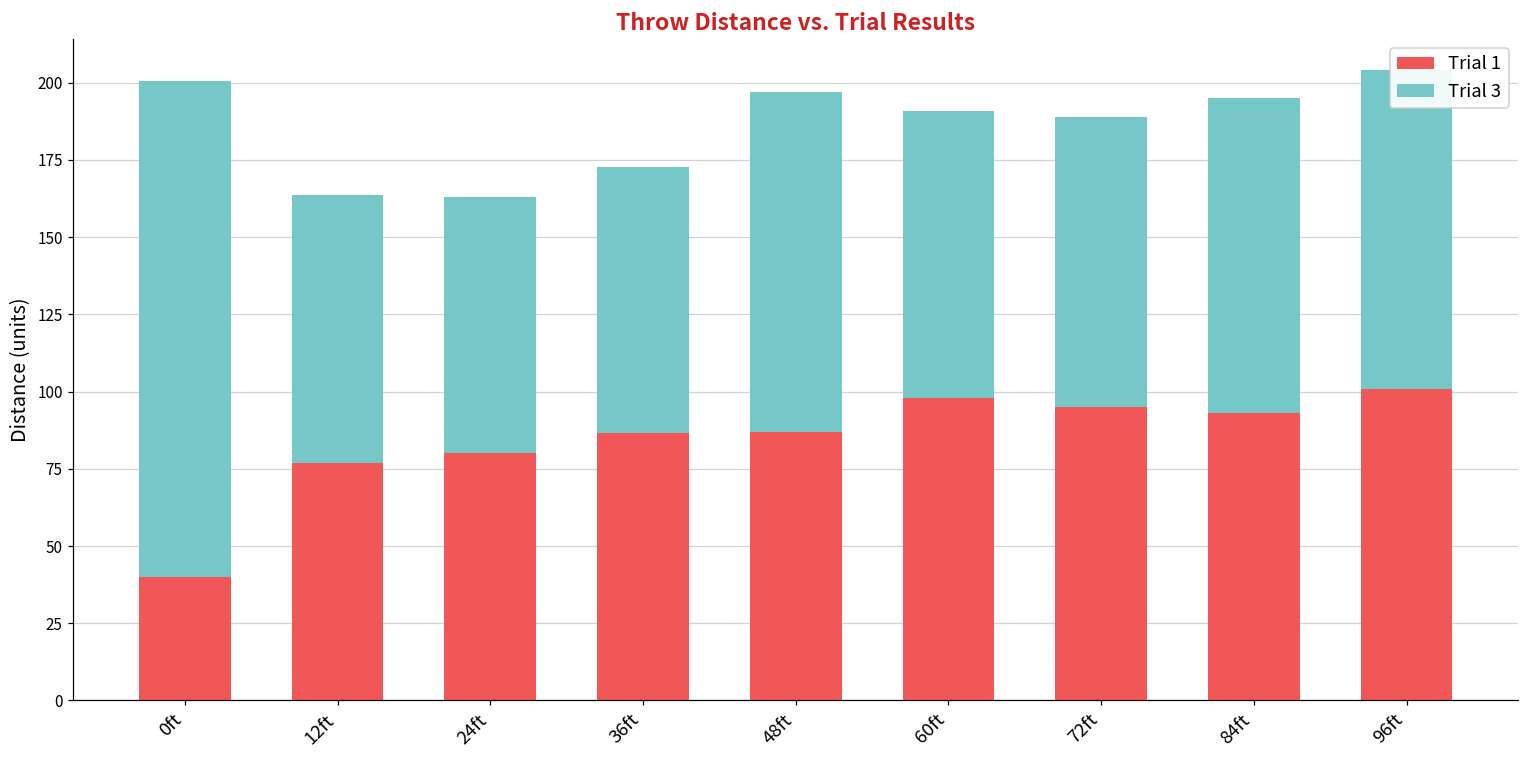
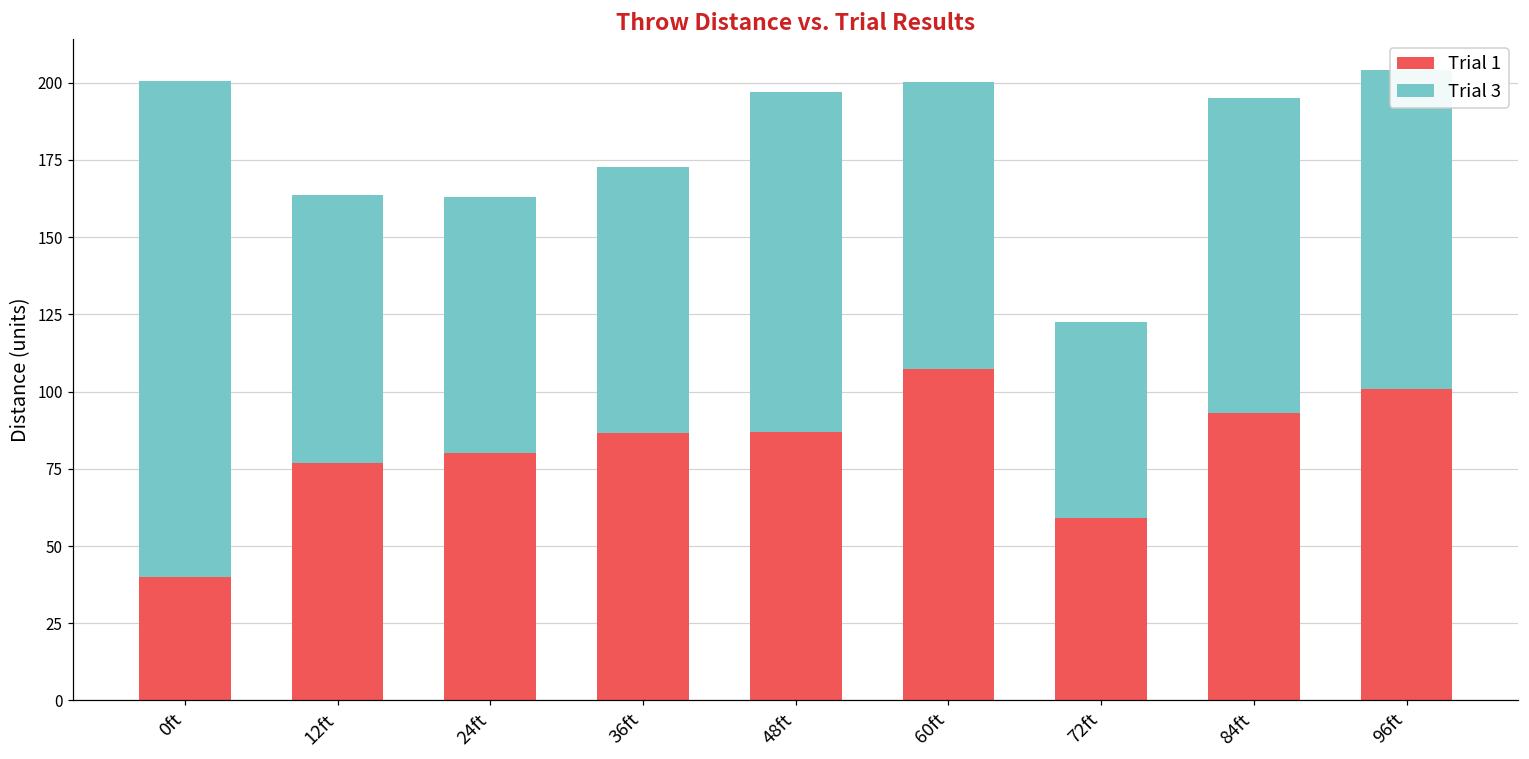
Trial 1, 60ft: 98 -> 107
Trial 1, 72ft: 95 -> 59
Trial 3, 72ft: 94 -> 63
